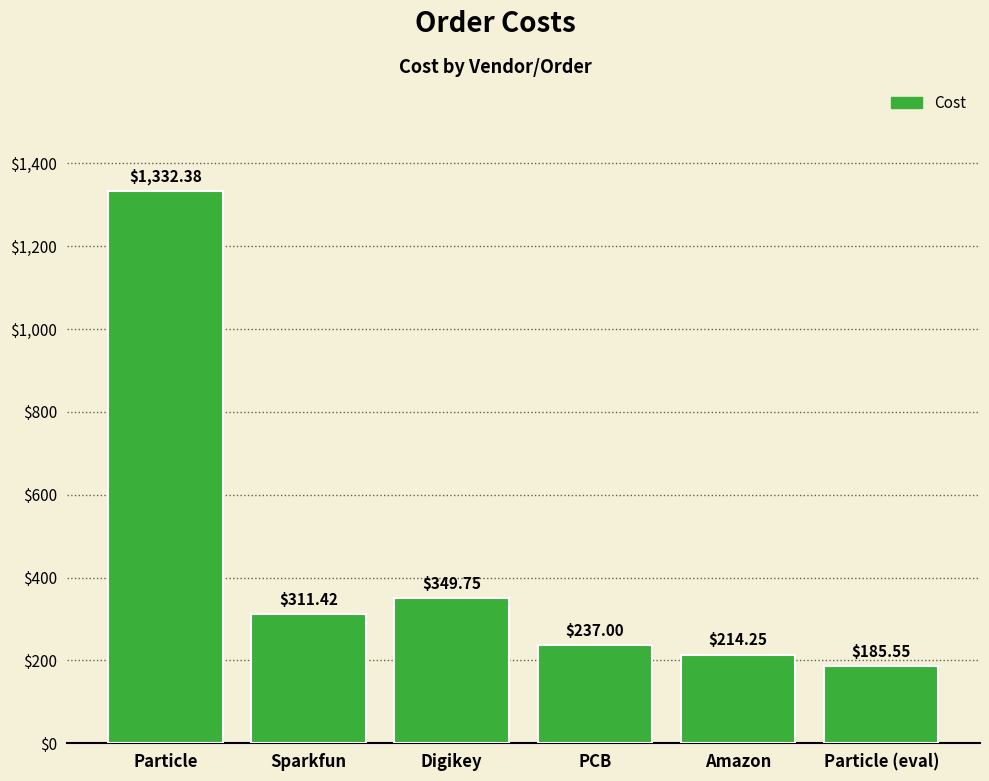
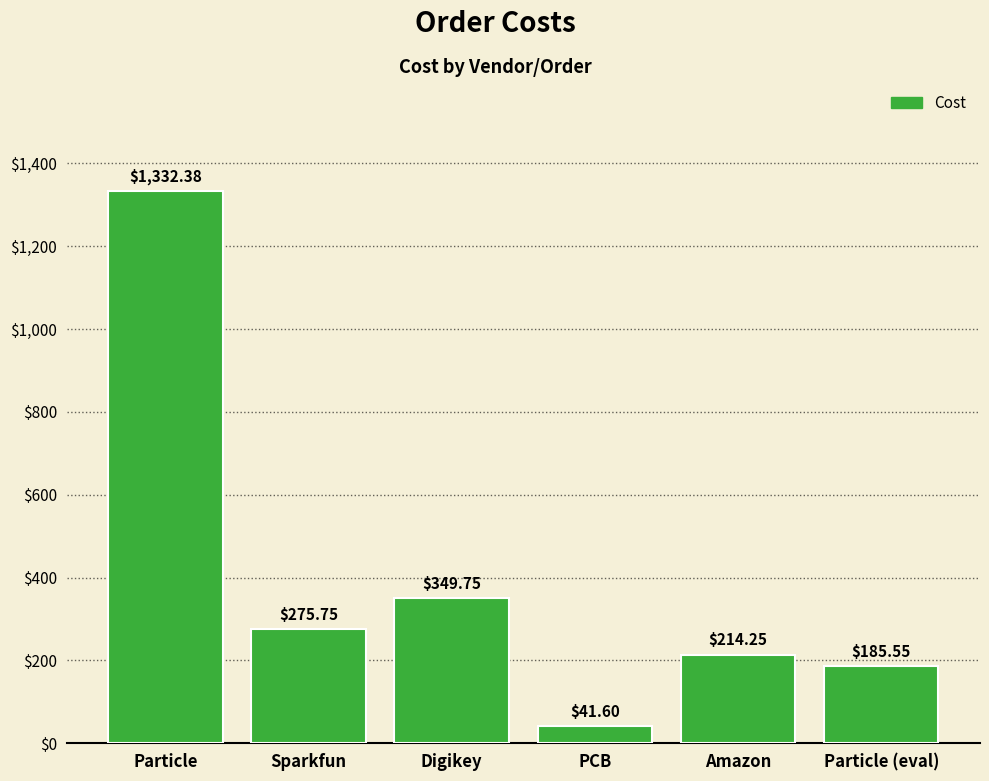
Sparkfun: $311.42 -> $275.75
PCB: $237.00 -> $41.60
